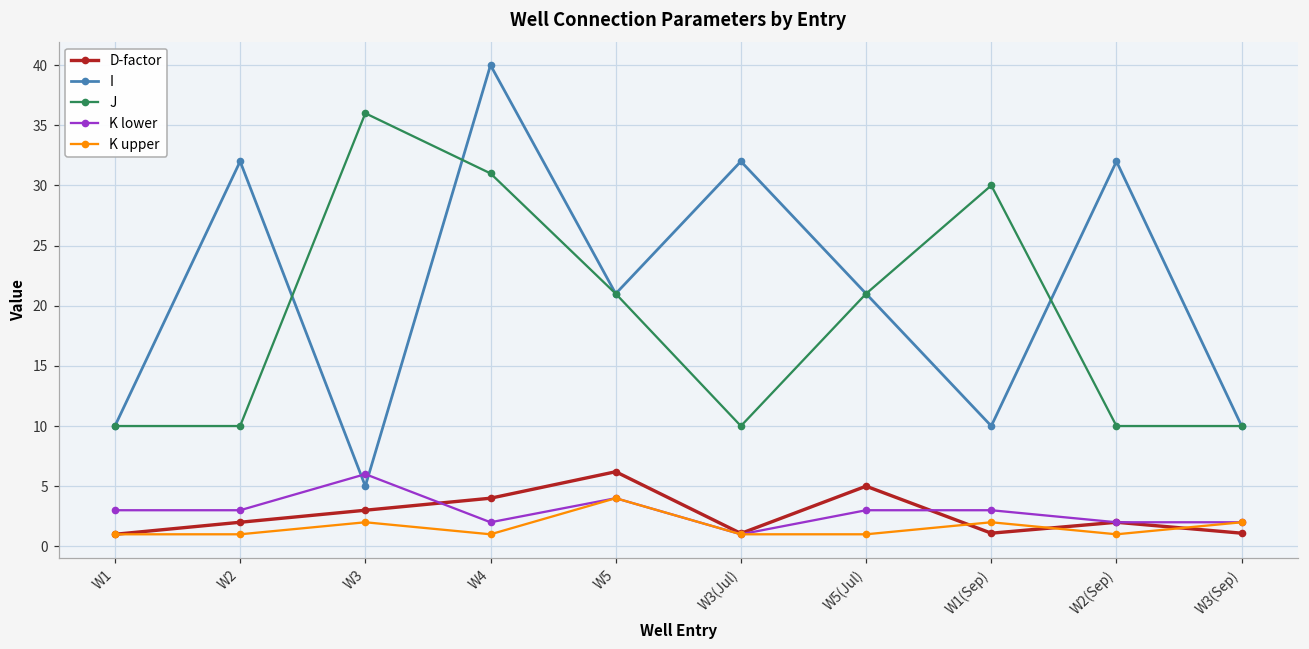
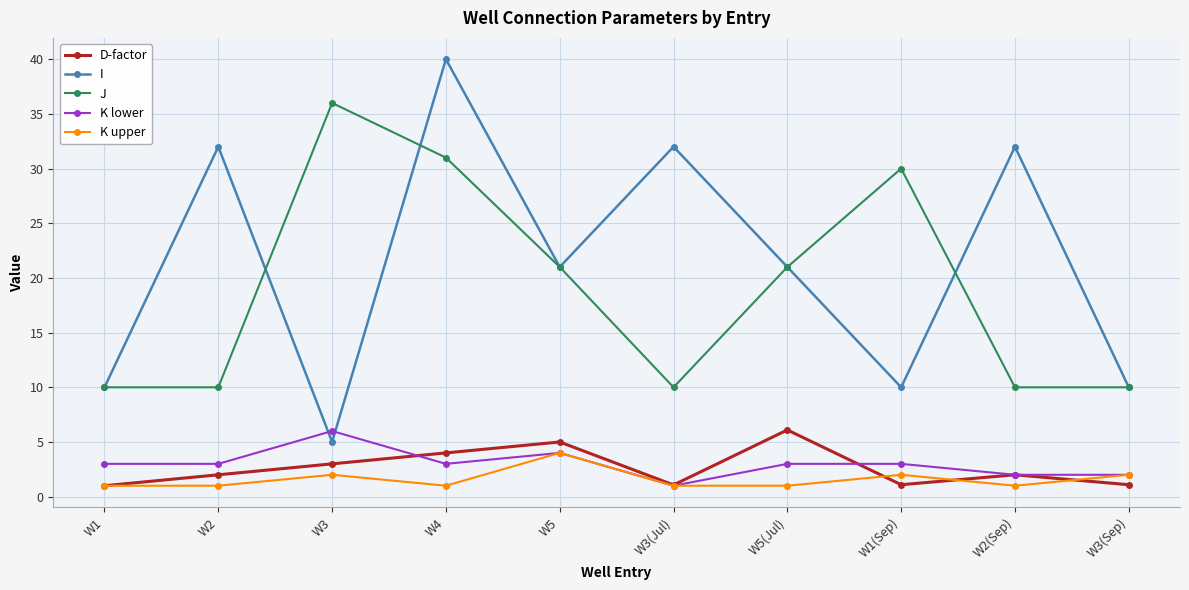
K lower, W4: 2 -> 3
D-factor, W5: 6.2 -> 5.0
D-factor, W5(Jul): 5.0 -> 6.1
